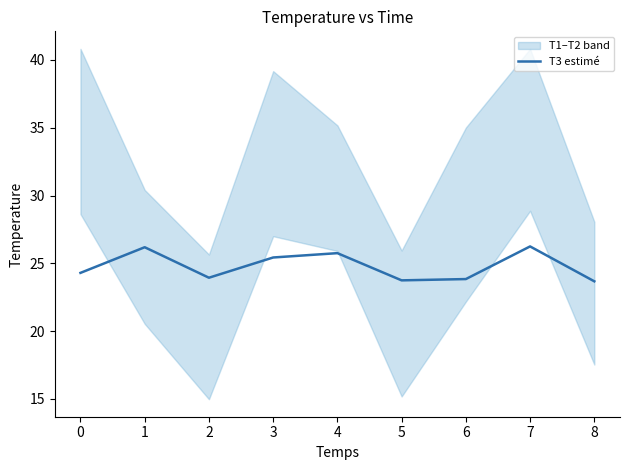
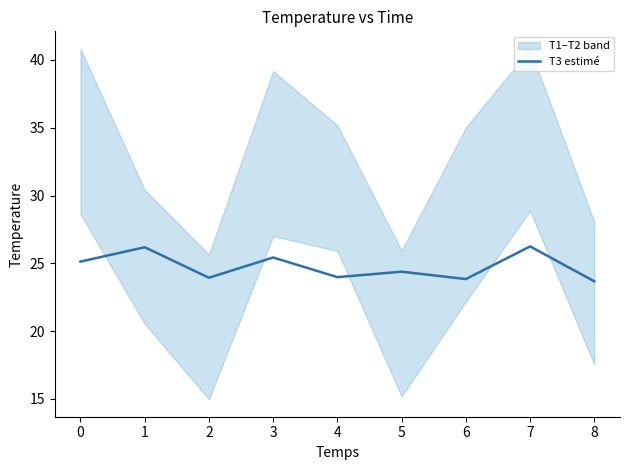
T3 estimé, 0: 24.3 -> 25.1
T3 estimé, 4: 25.8 -> 24.0
T3 estimé, 5: 23.7 -> 24.4
